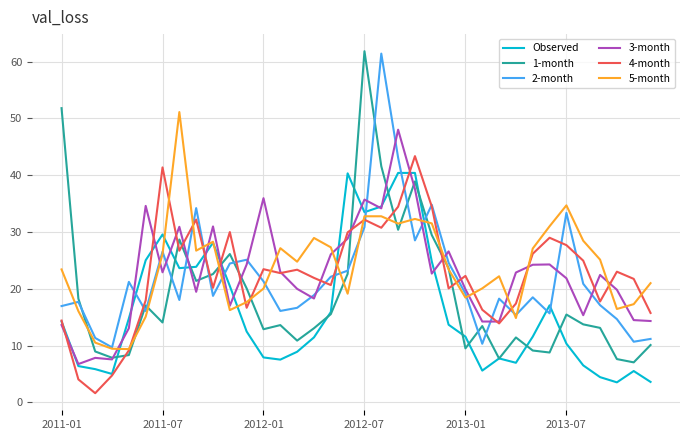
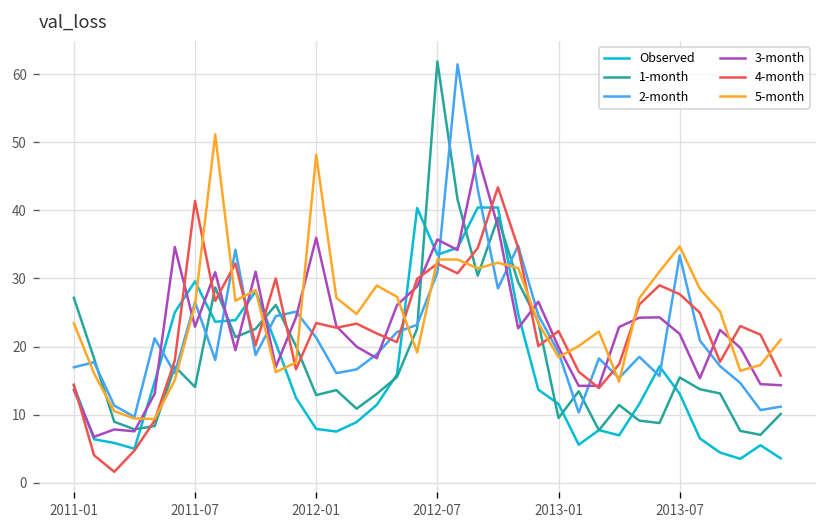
1-month, 2011-01: 52 -> 27
5-month, 2012-01: 20 -> 48
Observed, 2013-07: 10 -> 13
